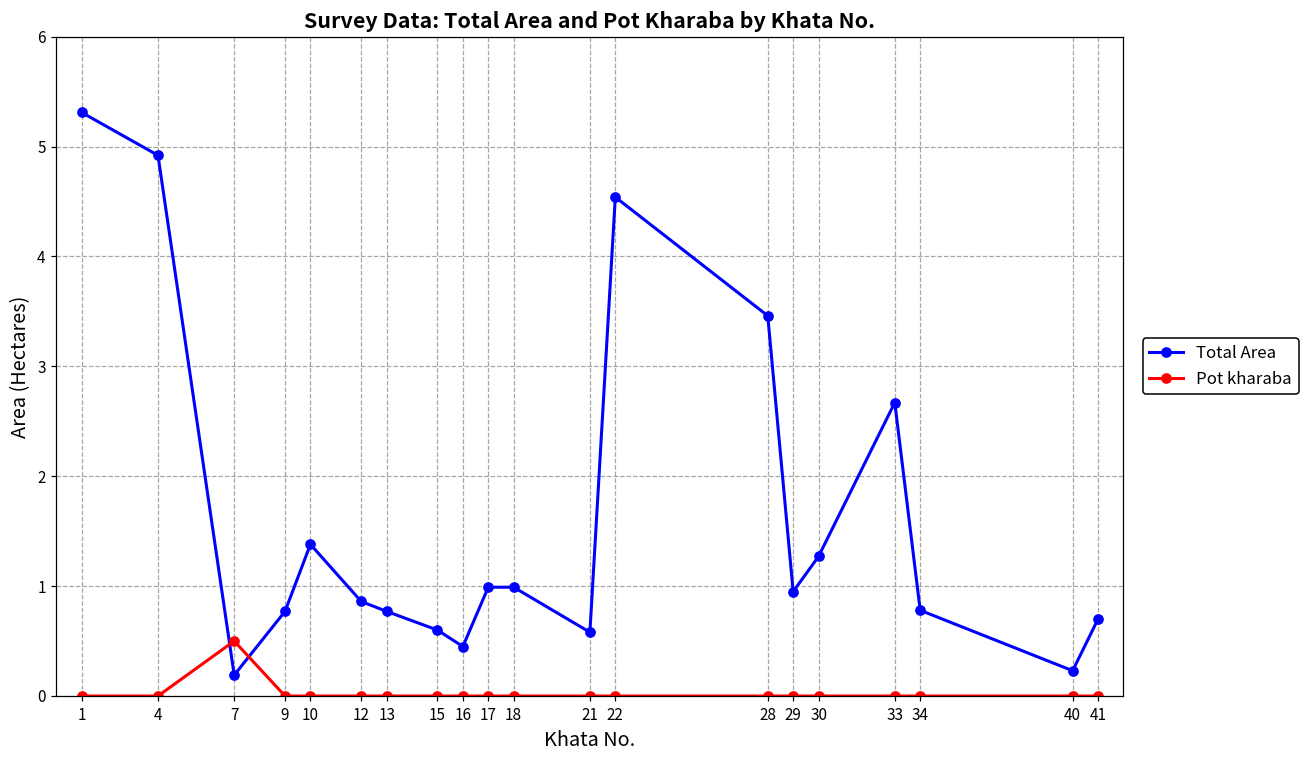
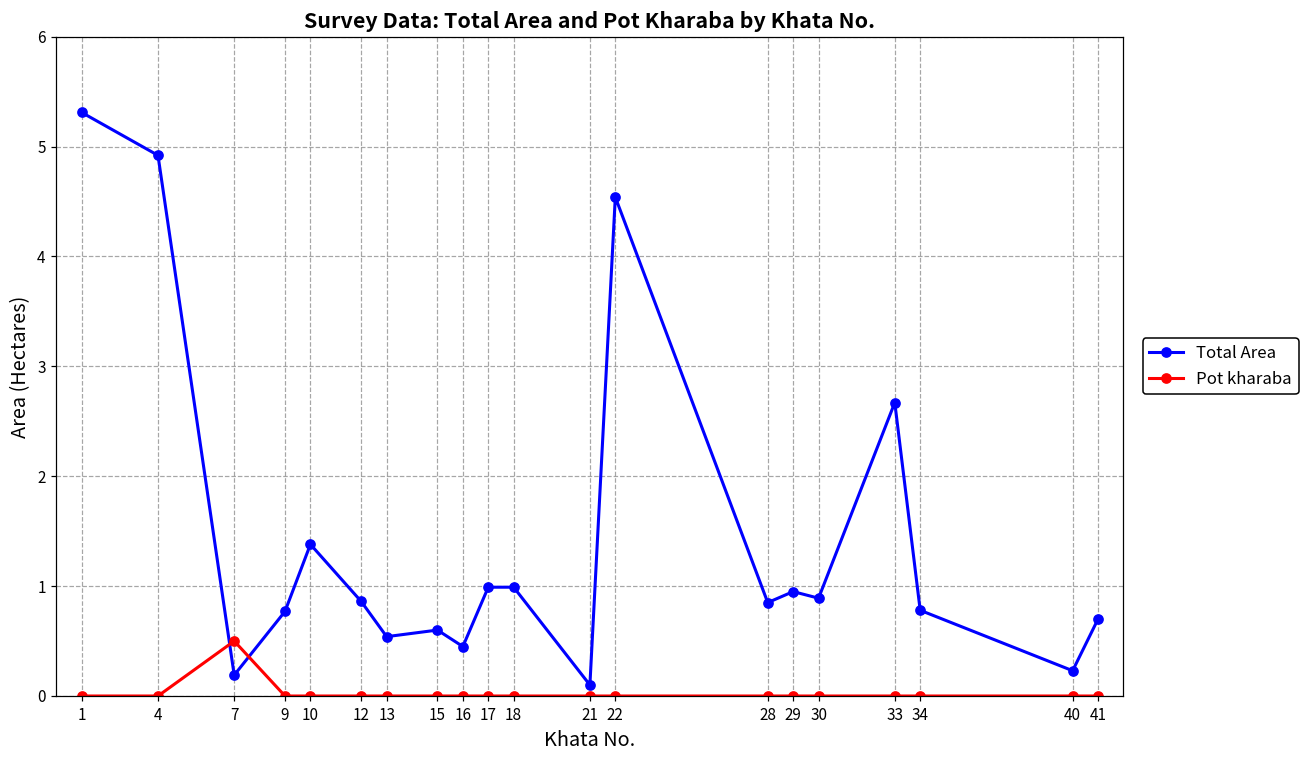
Total Area, 13: 0.8 -> 0.5
Total Area, 21: 0.6 -> 0.1
Total Area, 28: 3.5 -> 0.9
Total Area, 30: 1.3 -> 0.9
